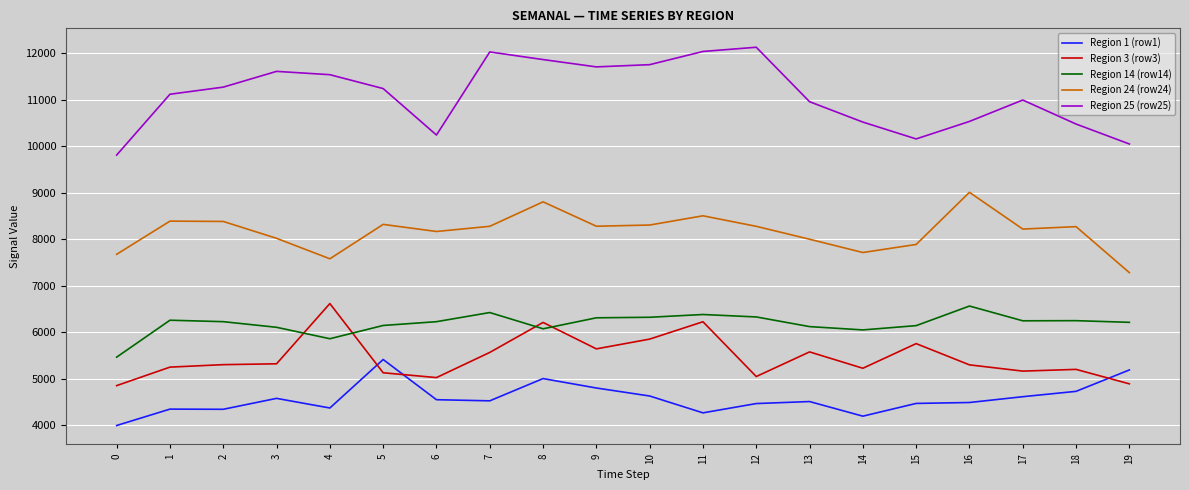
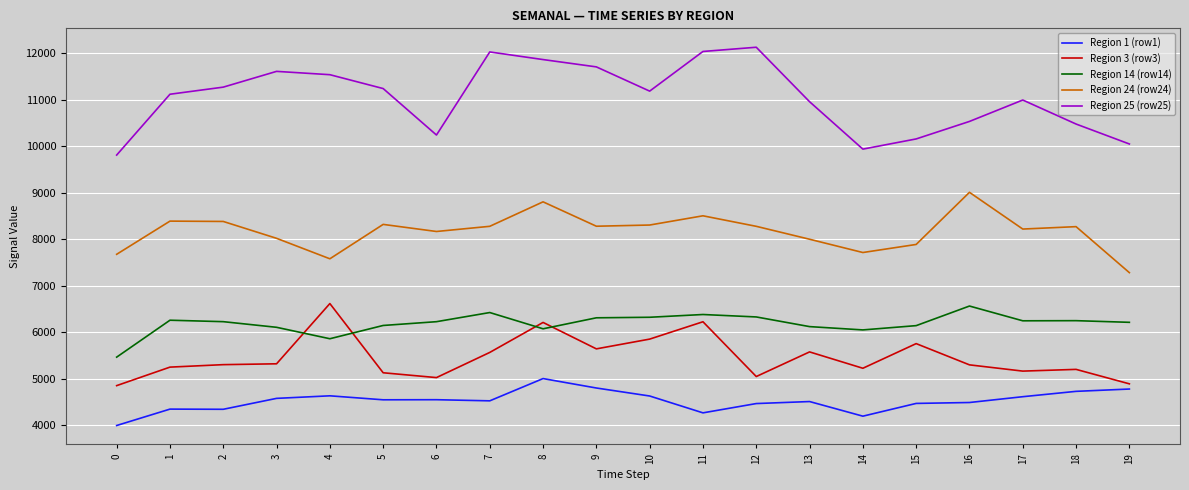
Region 1 (row1), 4: 4400 -> 4600
Region 1 (row1), 5: 5400 -> 4500
Region 25 (row25), 10: 11700 -> 11200
Region 25 (row25), 14: 10500 -> 9900
Region 1 (row1), 19: 5200 -> 4800
